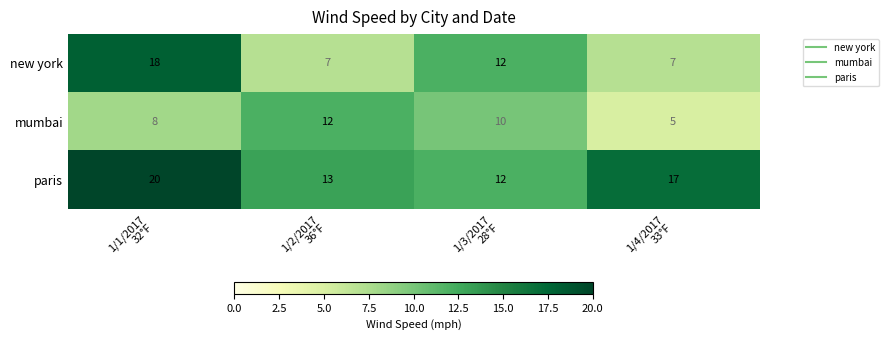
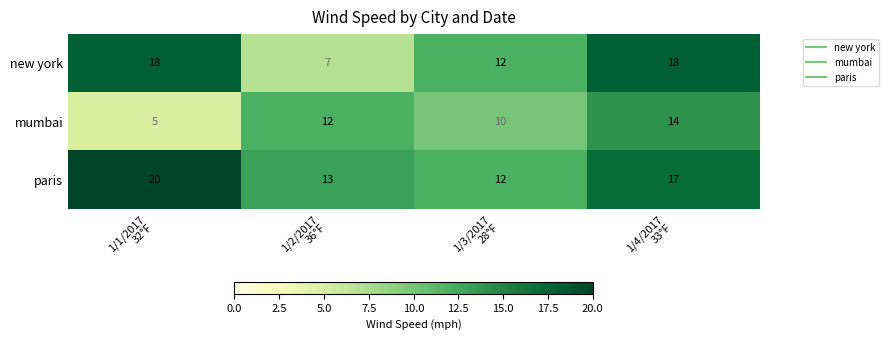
new york, 1/4/2017 33°F: 7 -> 18
mumbai, 1/1/2017 32°F: 8 -> 5
mumbai, 1/4/2017 33°F: 5 -> 14
